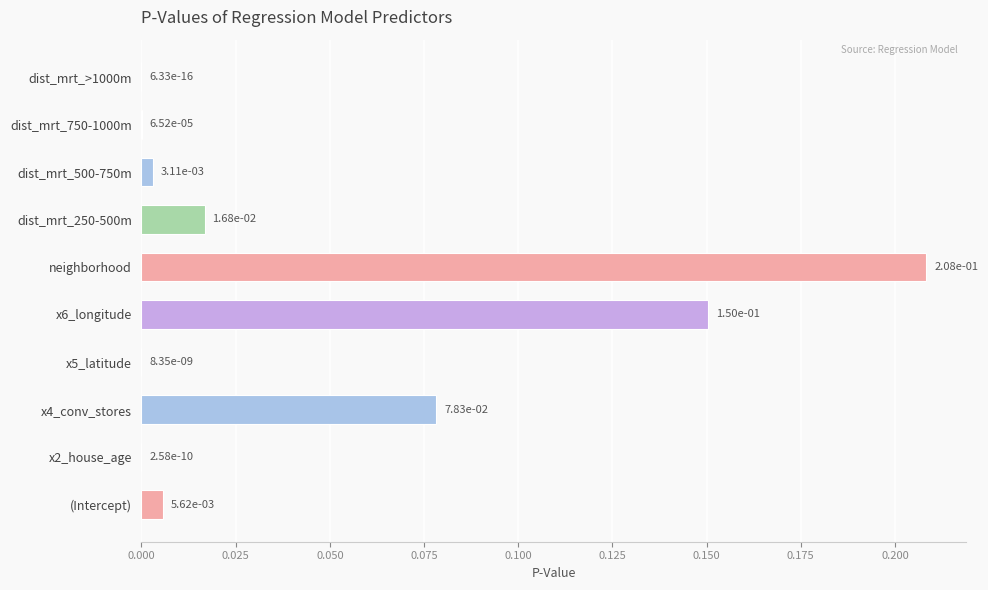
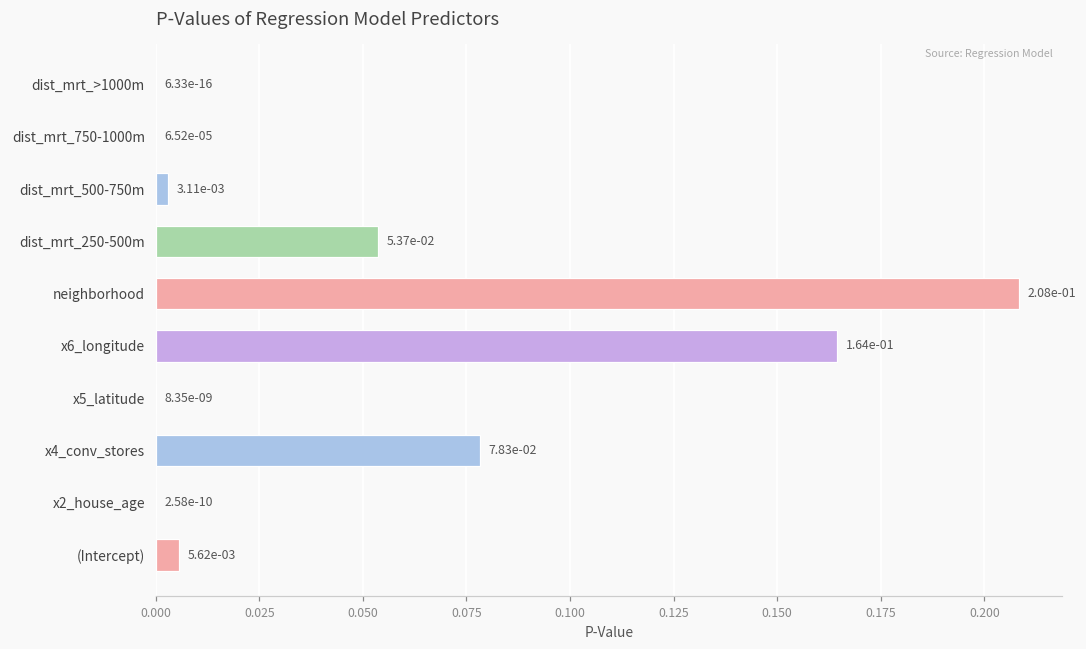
dist_mrt_250-500m: 1.68e-02 -> 5.37e-02
x6_longitude: 1.50e-01 -> 1.64e-01
